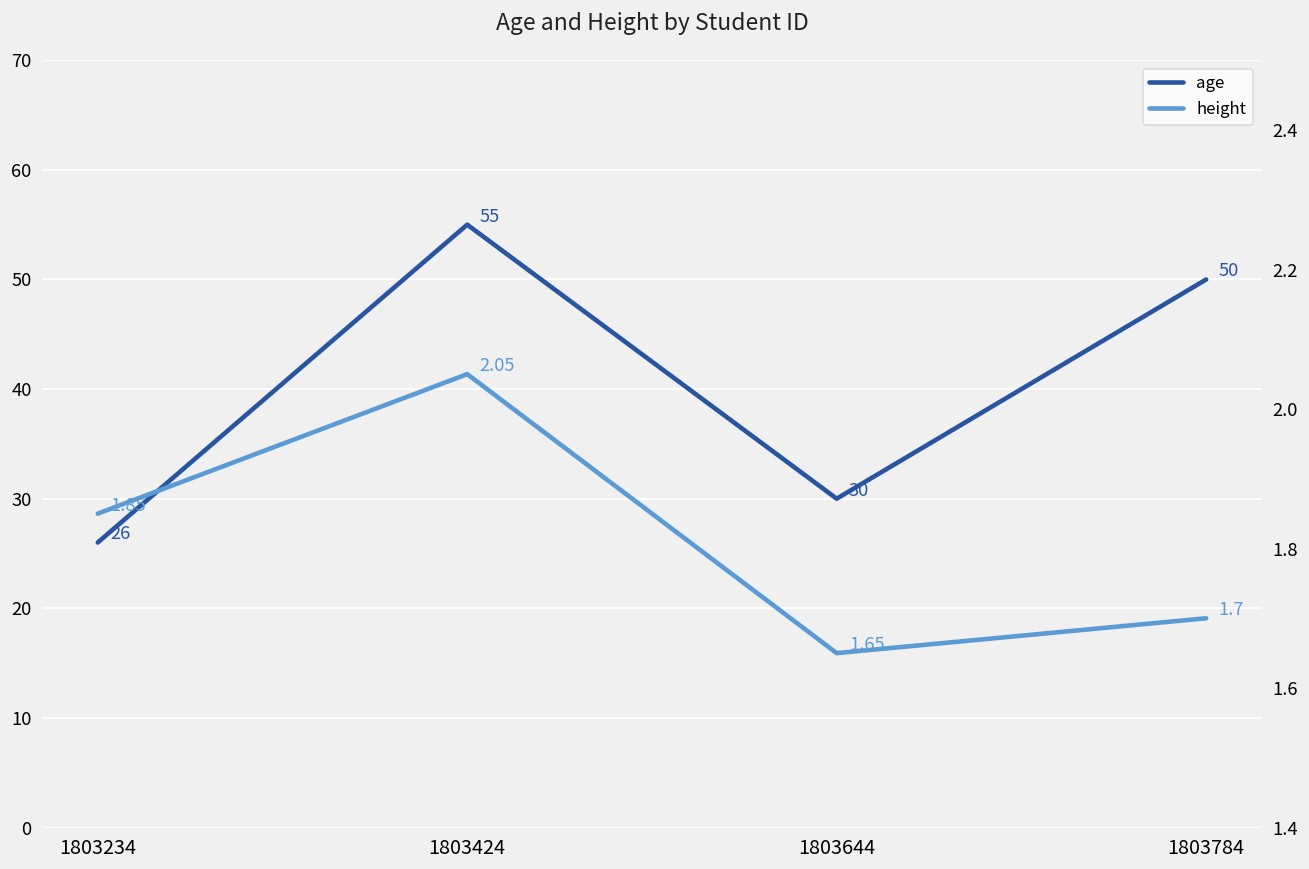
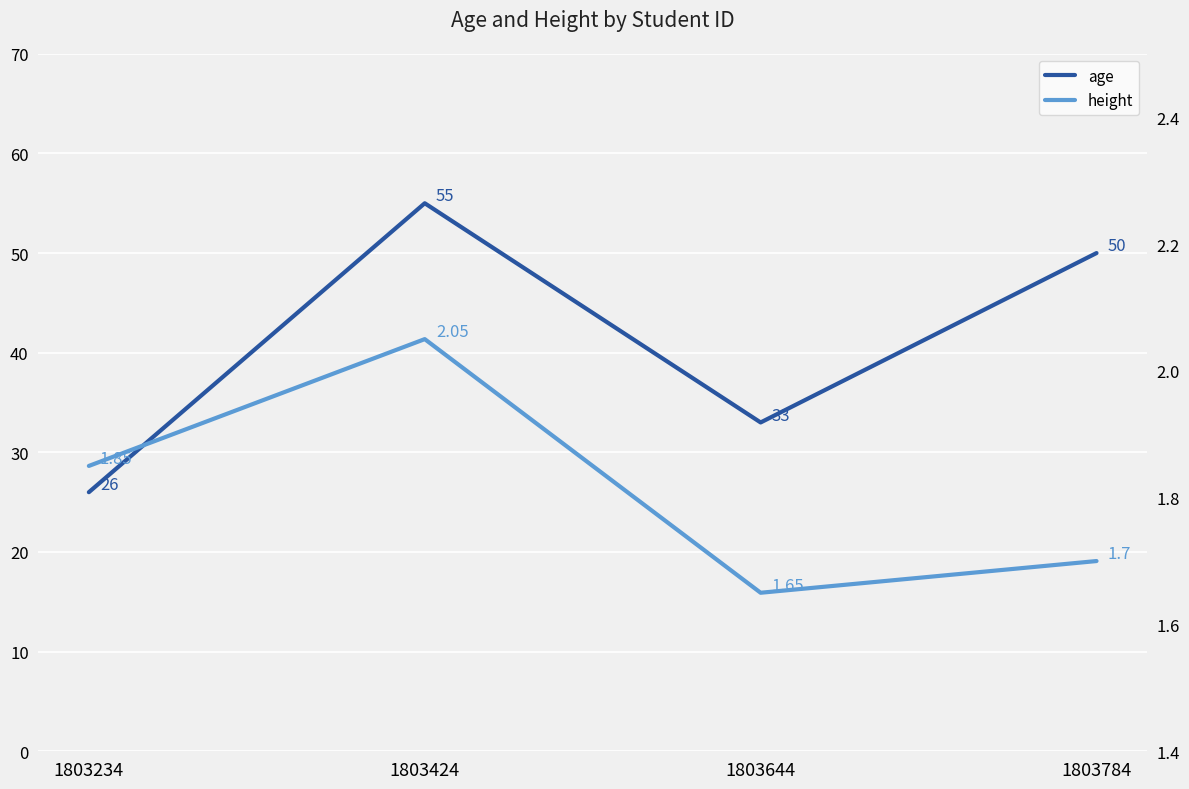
age, 1803644: 30 -> 33
